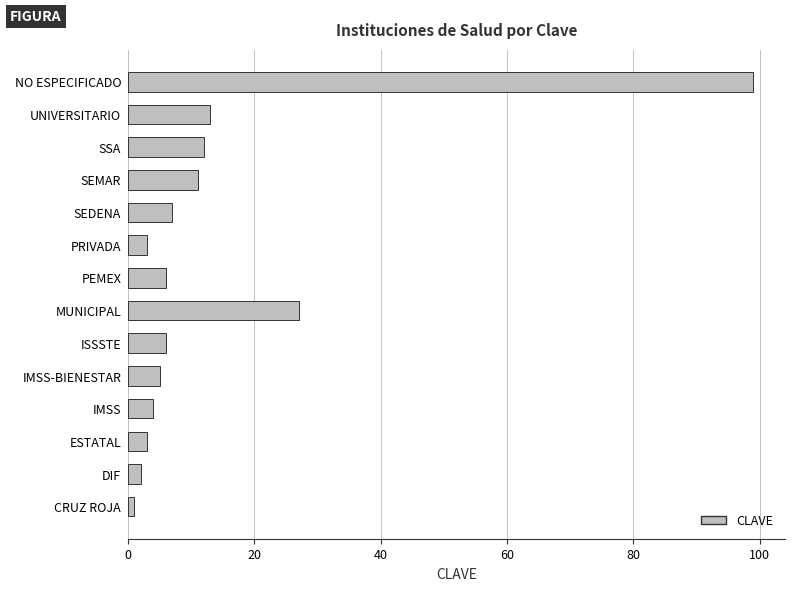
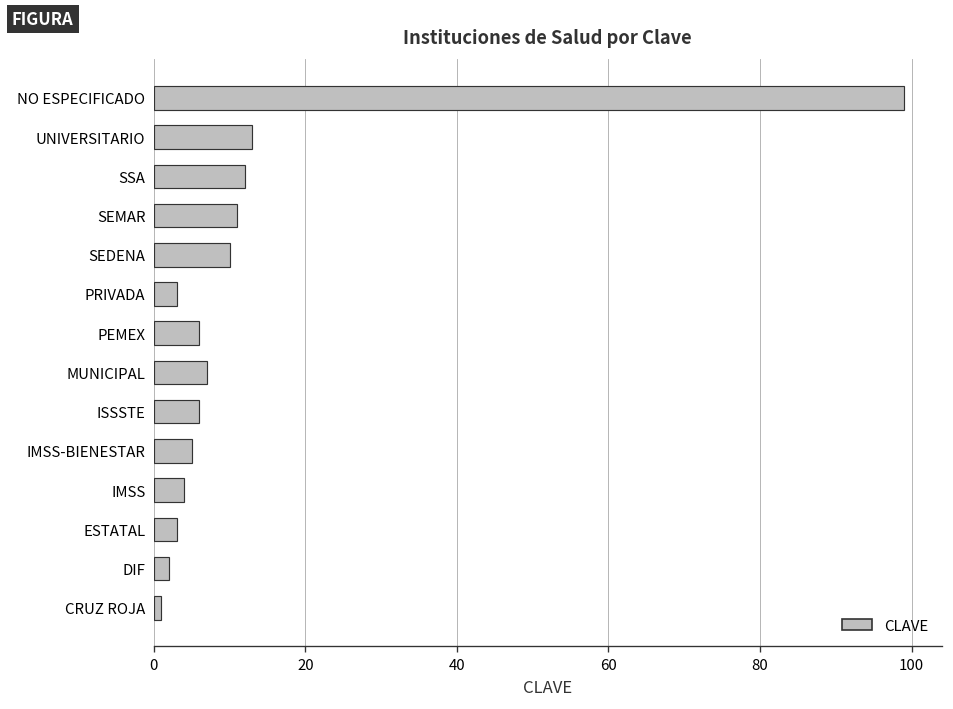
SEDENA: 7 -> 10
MUNICIPAL: 27 -> 7
